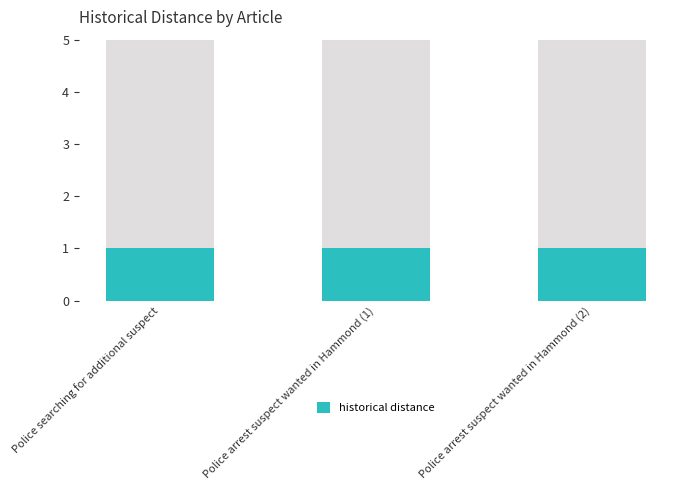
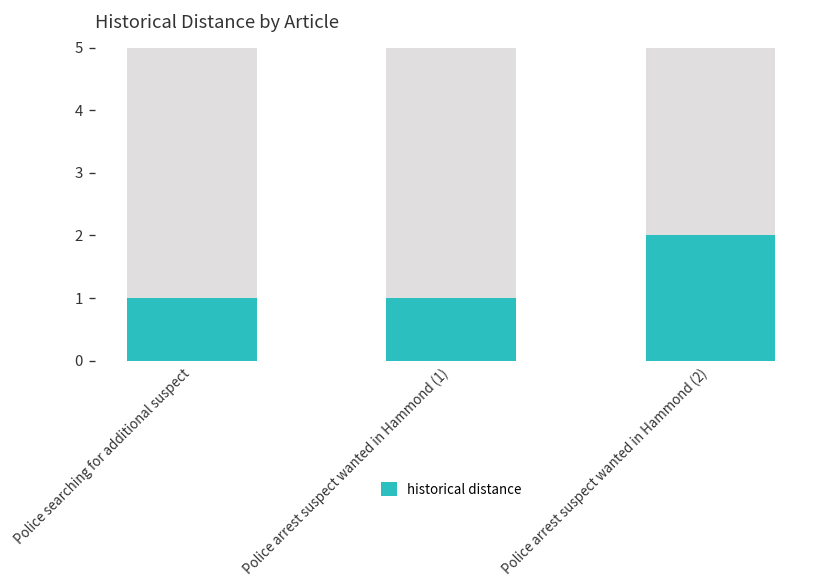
historical distance, Police arrest suspect wanted in Hammond (2): 1 -> 2
